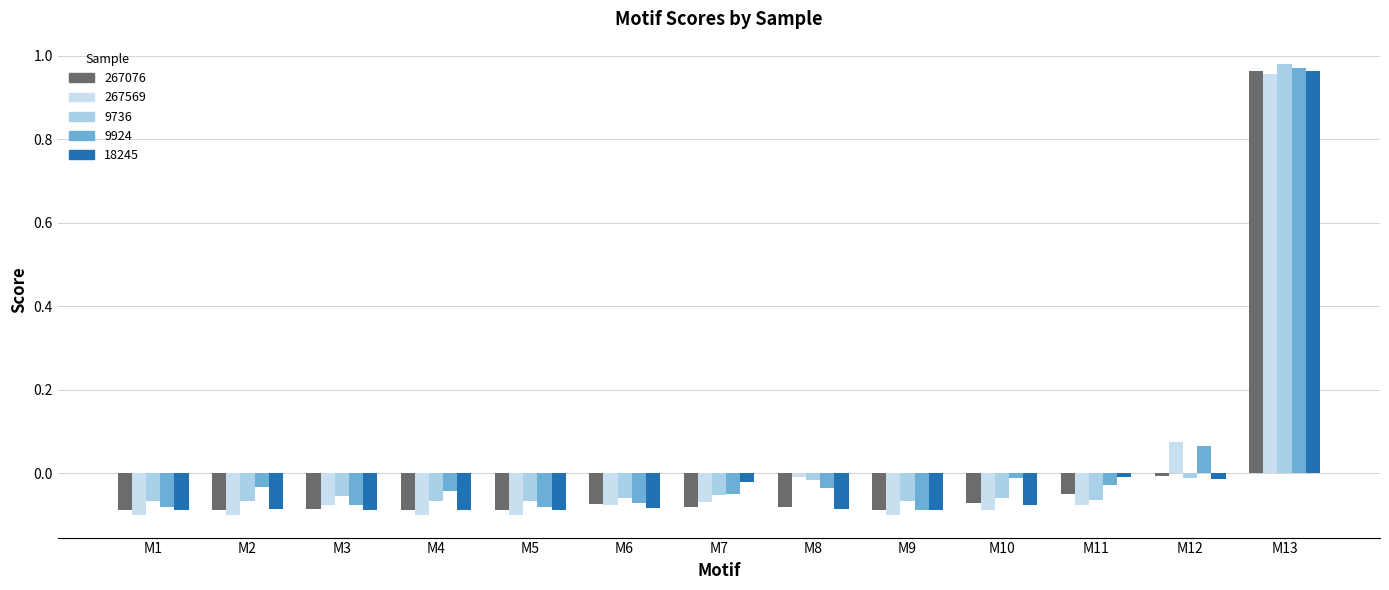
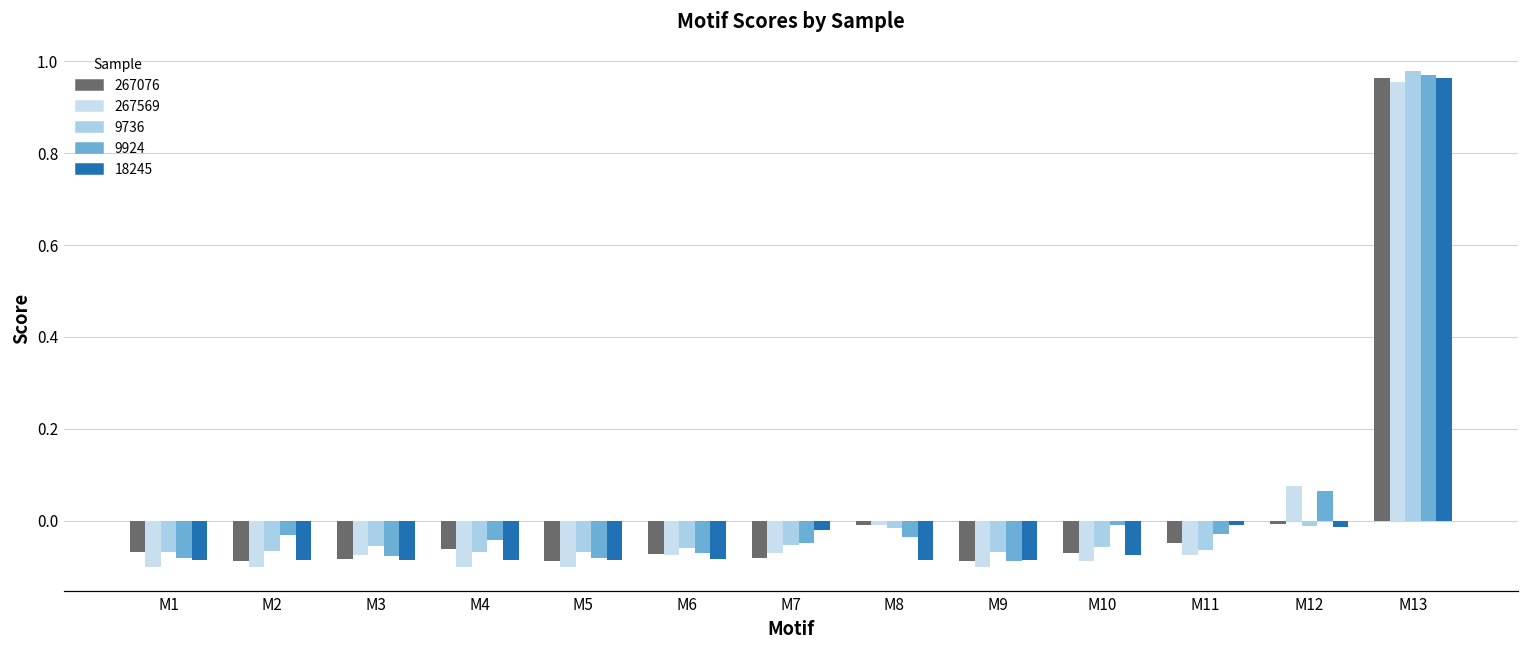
267076, M1: -0.09 -> -0.07
267076, M4: -0.09 -> -0.06
267076, M8: -0.08 -> -0.01
